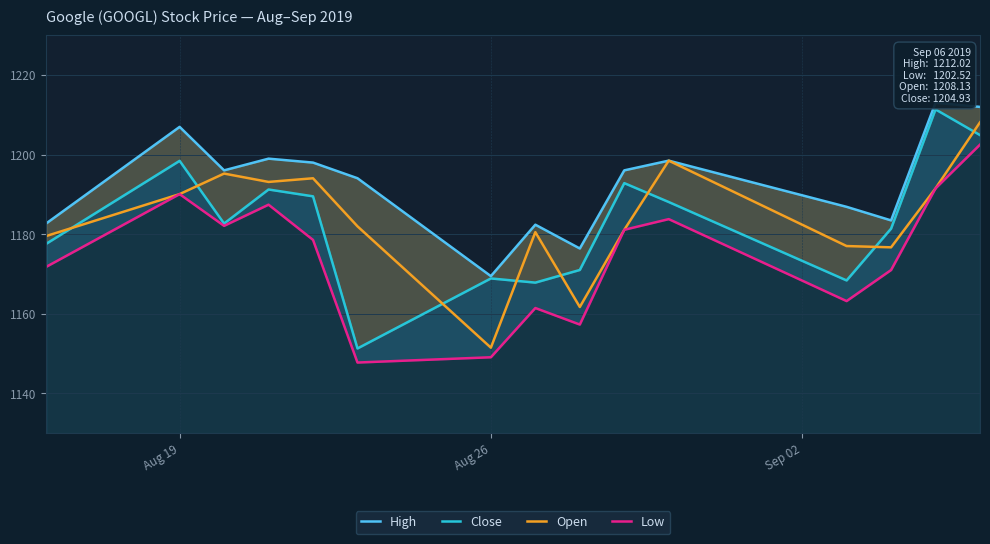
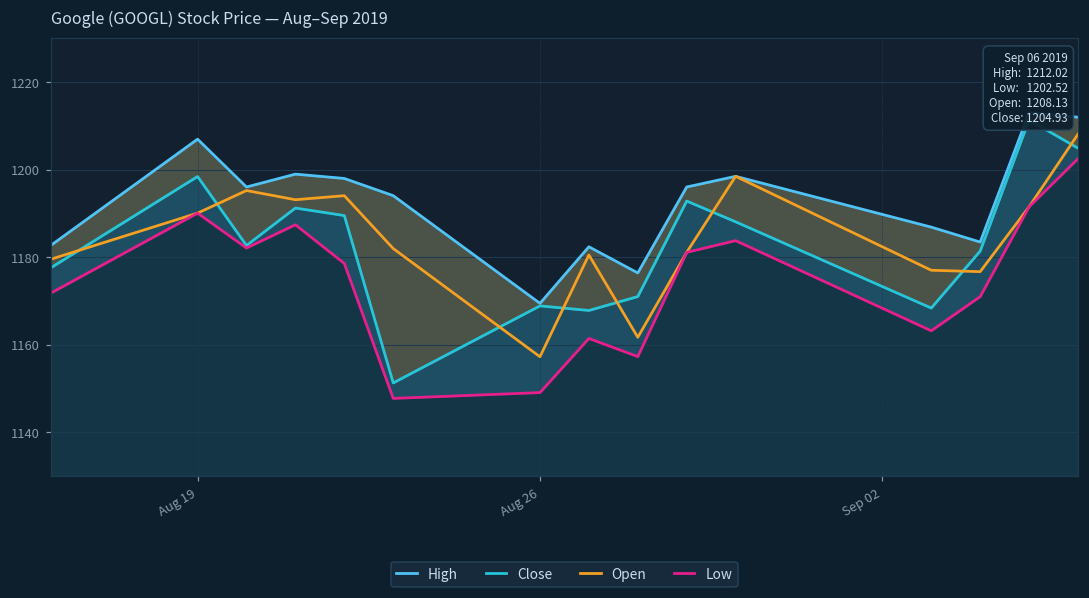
Open, Aug 26: 1151 -> 1157
